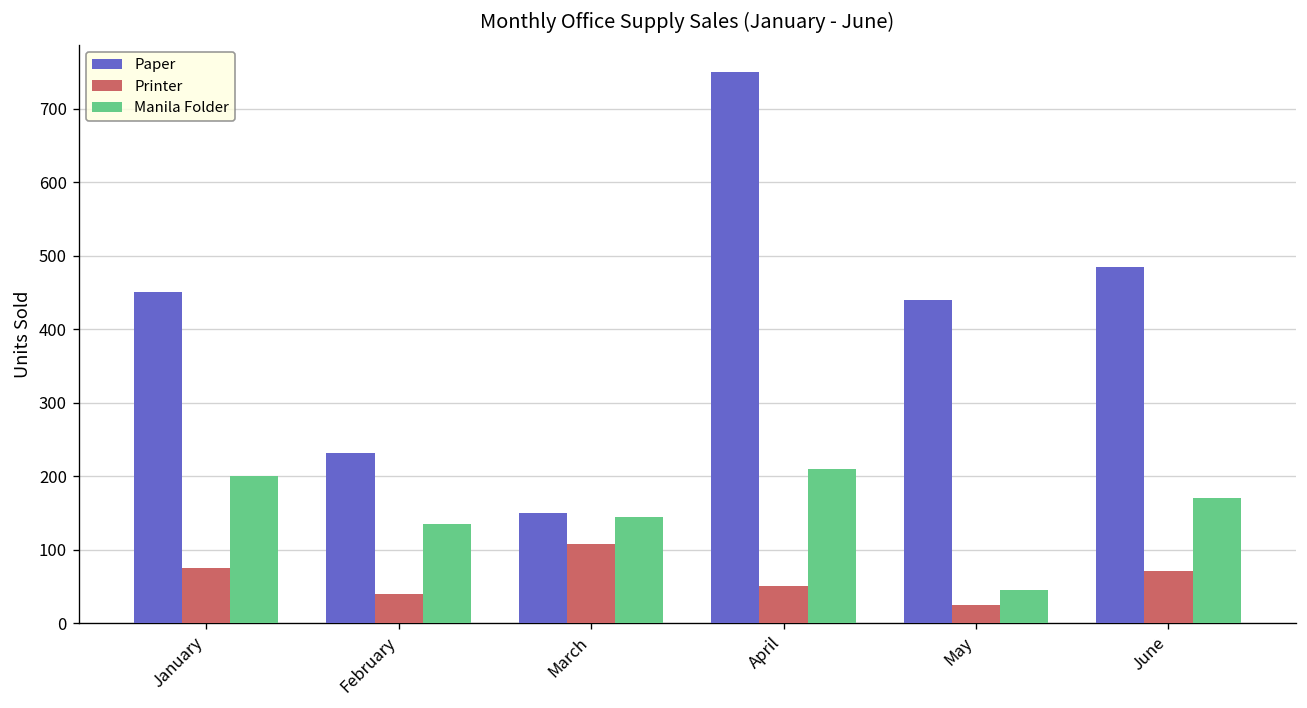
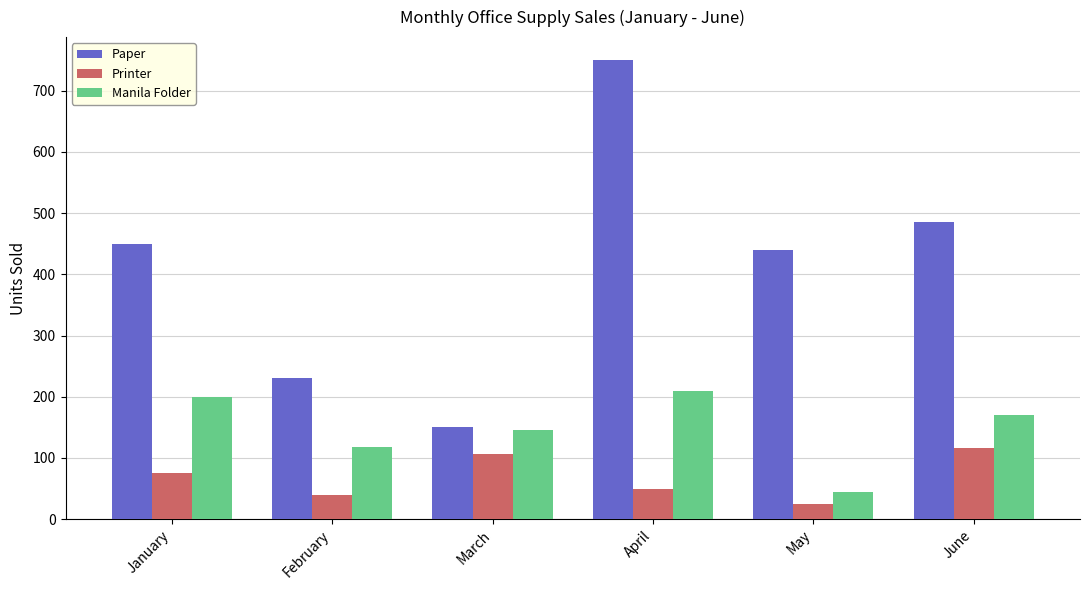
Manila Folder, February: 140 -> 120
Printer, June: 70 -> 120
